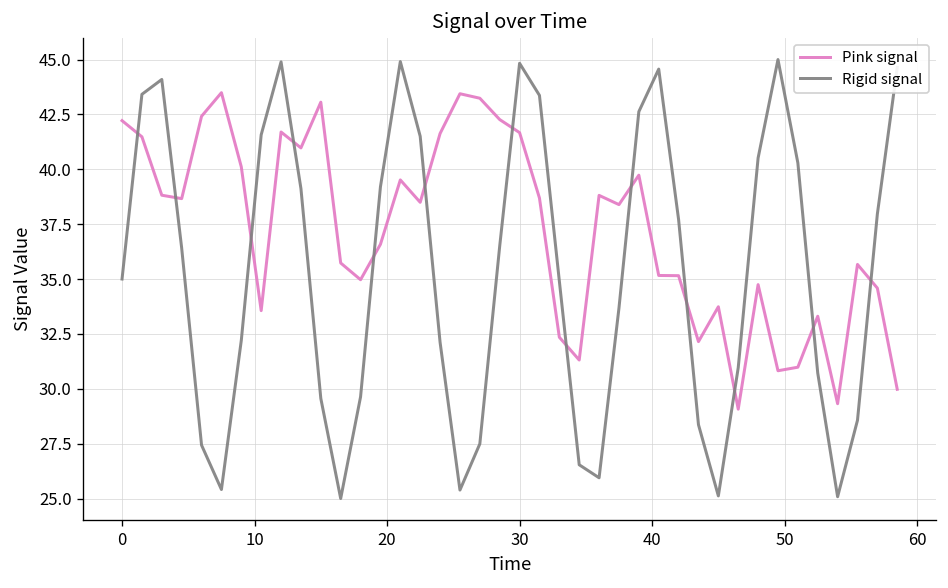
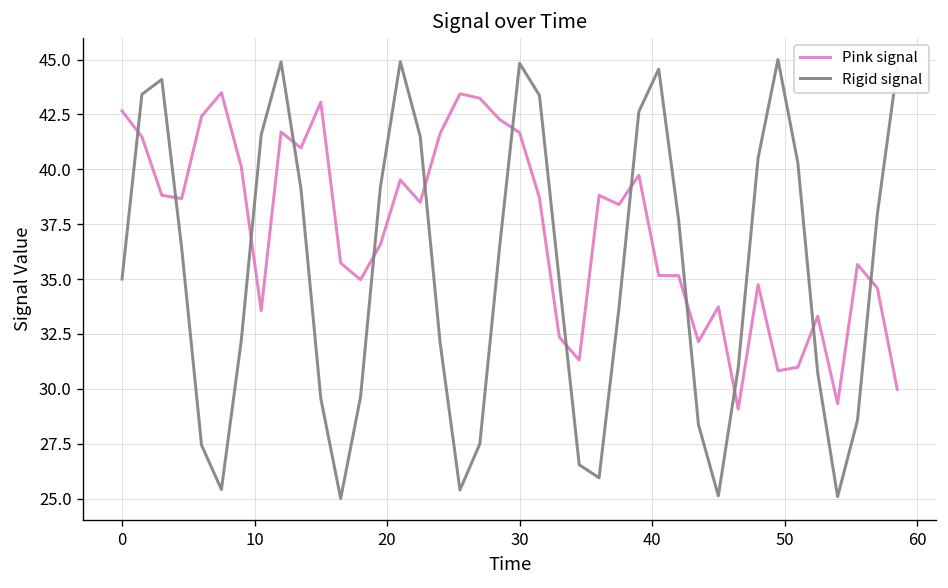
Pink signal, 0: 42.2 -> 42.7
